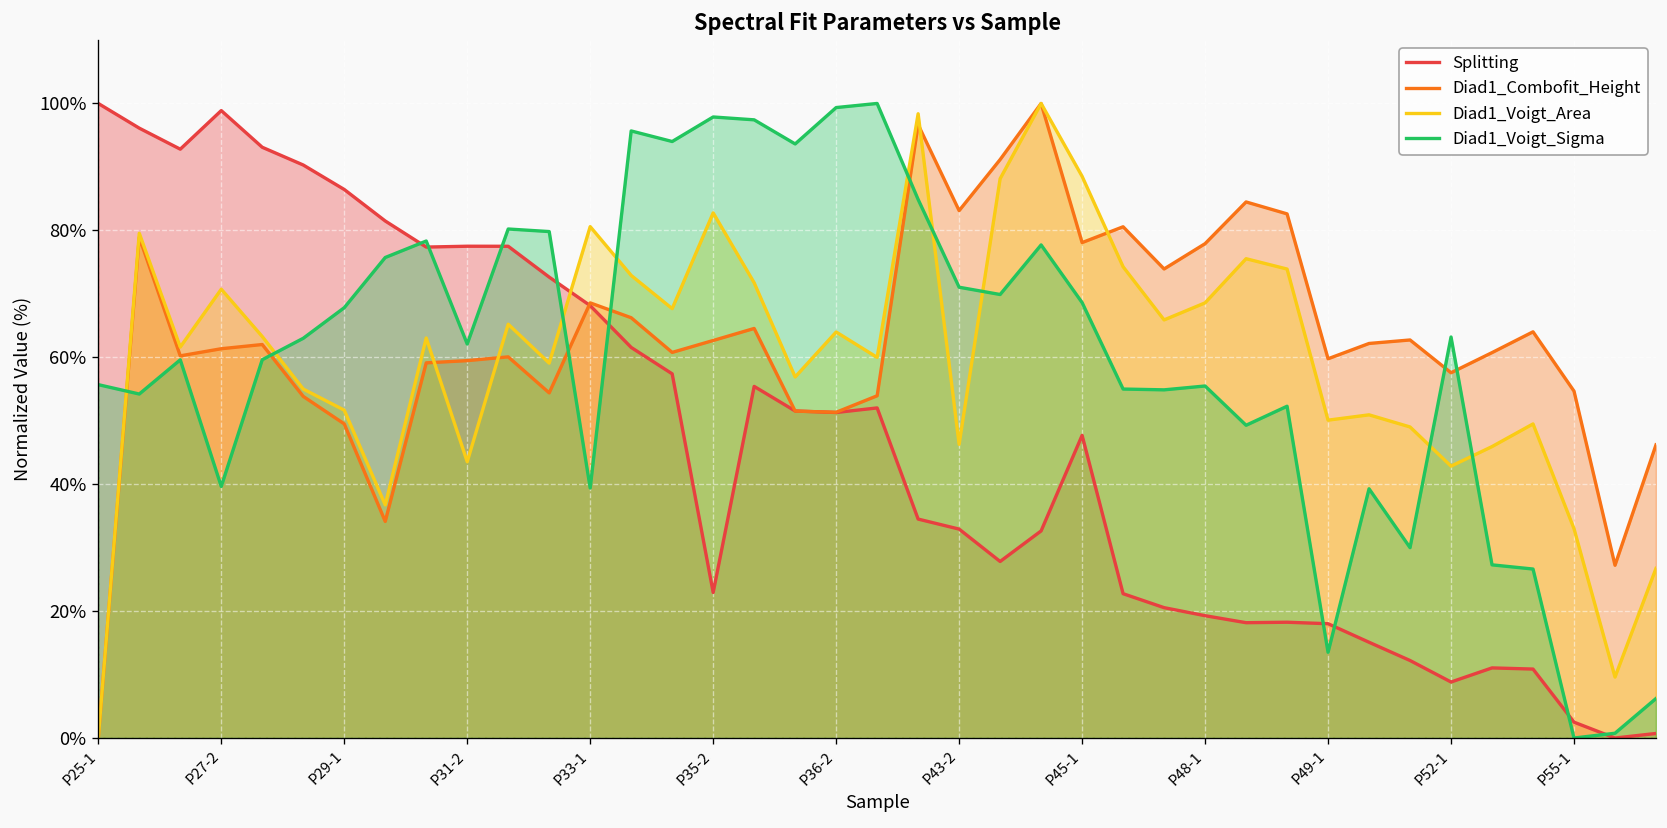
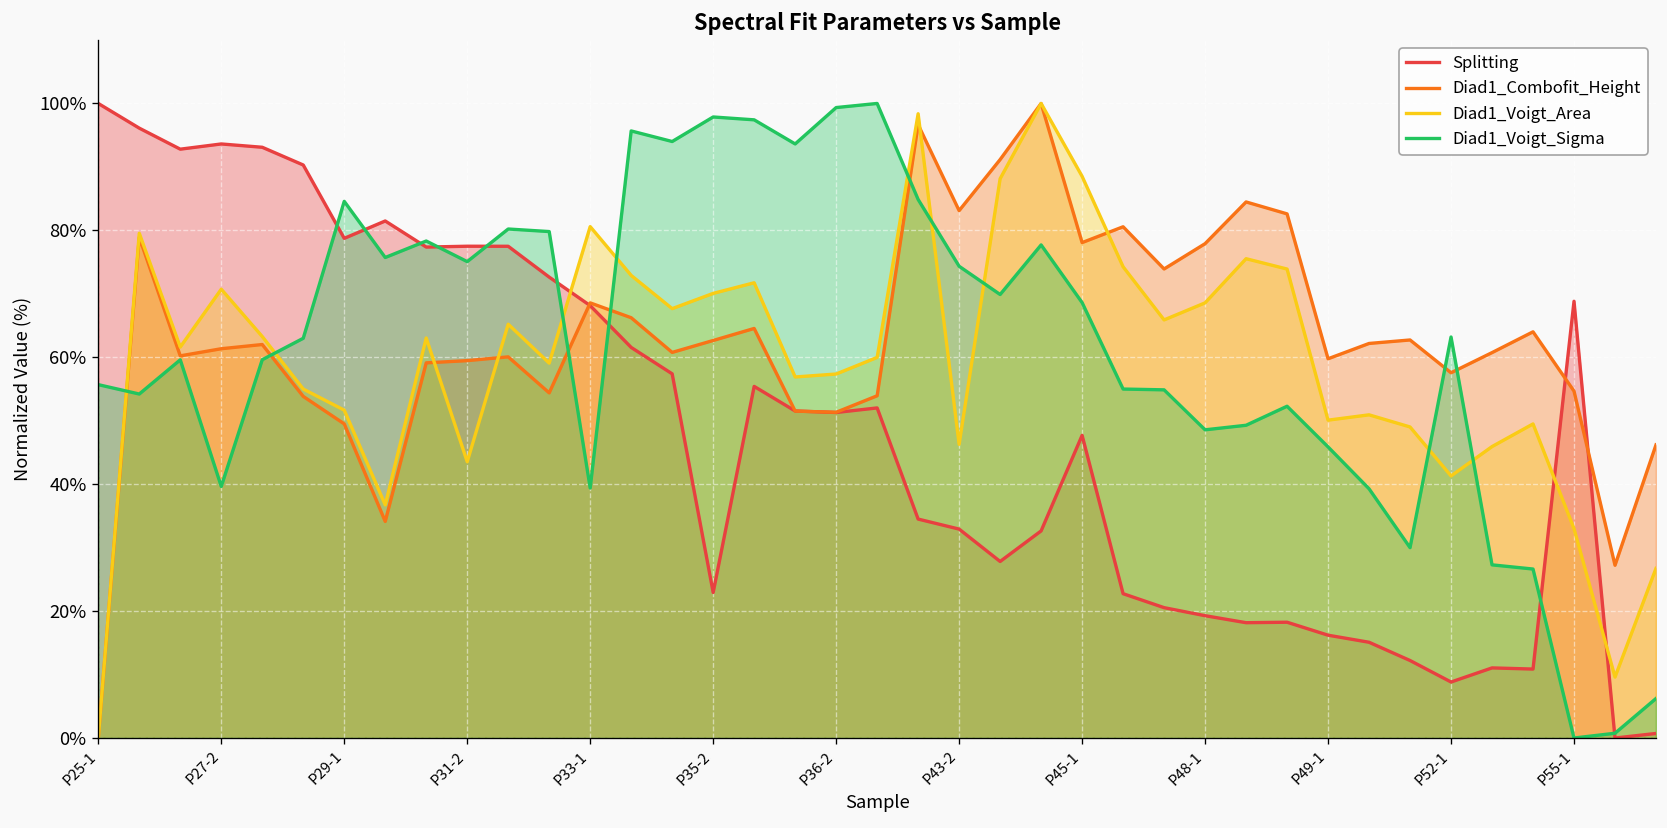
Splitting, P27-2: 99% -> 94%
Splitting, P29-1: 86% -> 79%
Diad1_Voigt_Sigma, P29-1: 68% -> 85%
Diad1_Voigt_Sigma, P31-2: 62% -> 75%
Diad1_Voigt_Area, P35-2: 83% -> 70%
Diad1_Voigt_Area, P36-2: 64% -> 57%
Diad1_Voigt_Sigma, P43-2: 71% -> 74%
Diad1_Voigt_Sigma, P48-1: 55% -> 49%
Splitting, P49-1: 18% -> 16%
Diad1_Voigt_Sigma, P49-1: 14% -> 46%
Diad1_Voigt_Area, P52-1: 43% -> 41%
Splitting, P55-1: 2% -> 69%
